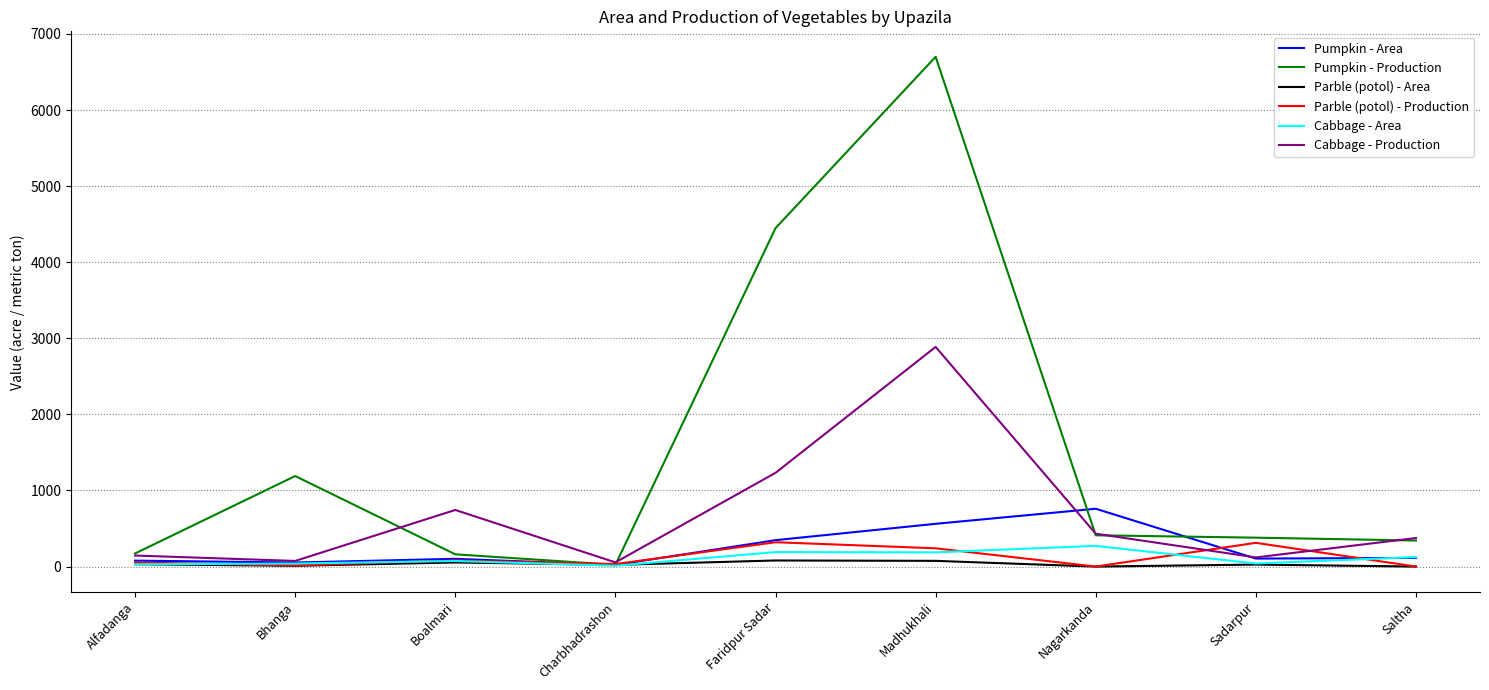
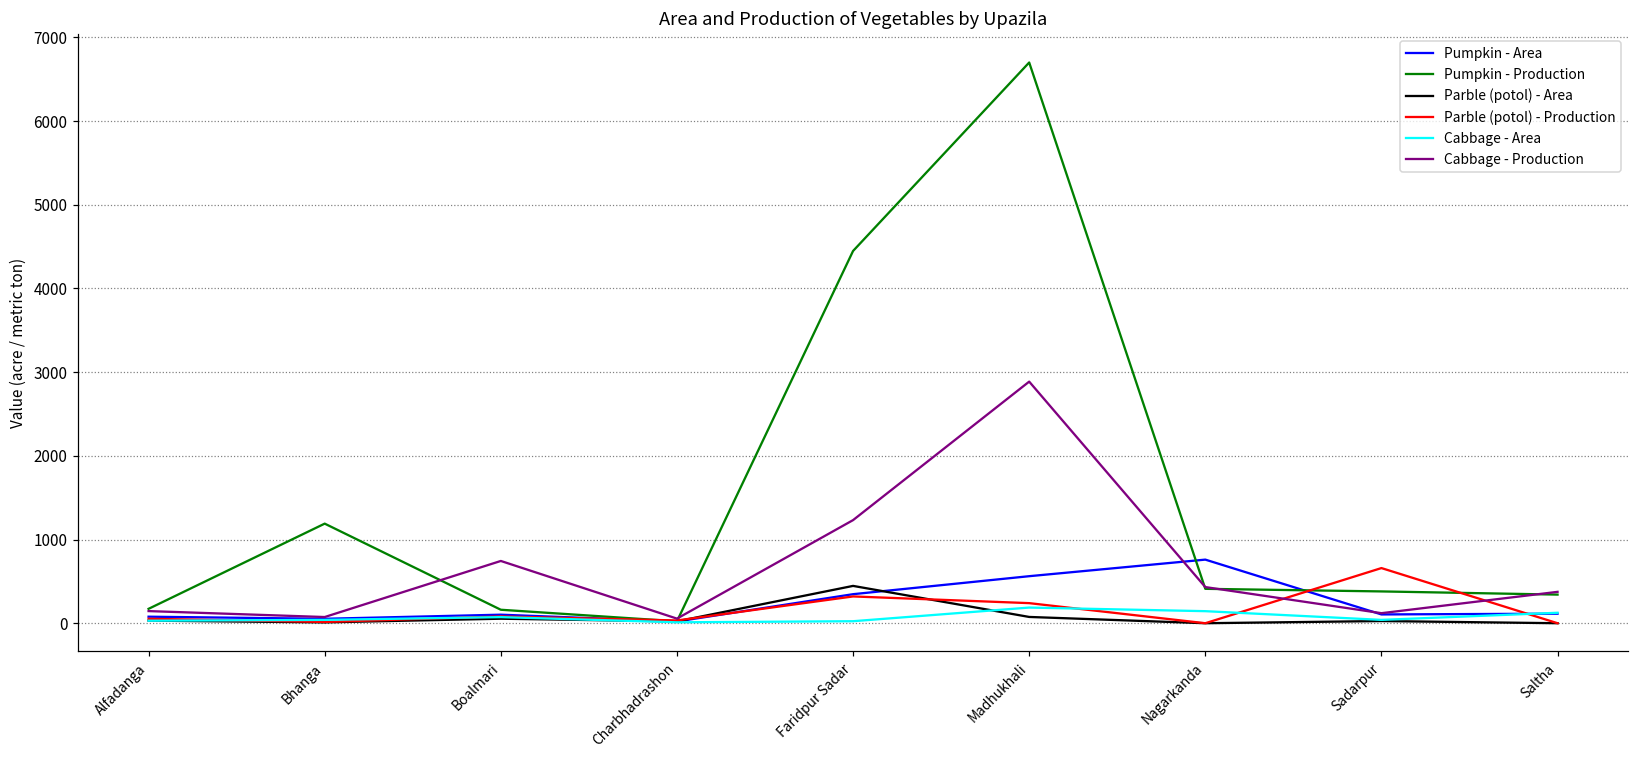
Parble (potol) - Area, Faridpur Sadar: 100 -> 400
Cabbage - Area, Faridpur Sadar: 200 -> 0
Cabbage - Area, Nagarkanda: 300 -> 100
Parble (potol) - Production, Sadarpur: 300 -> 700
